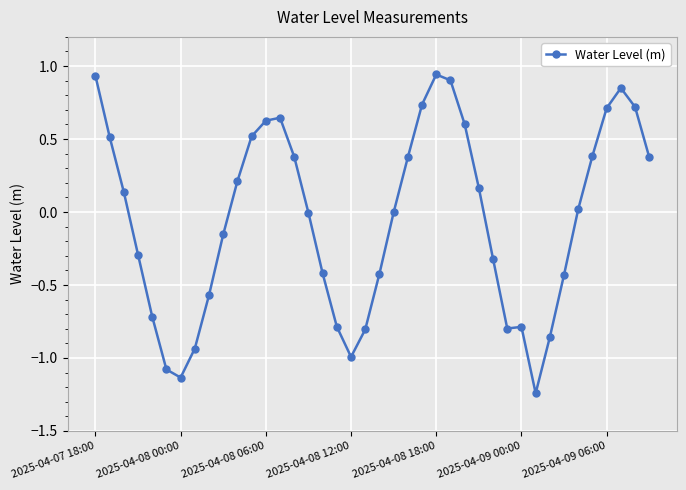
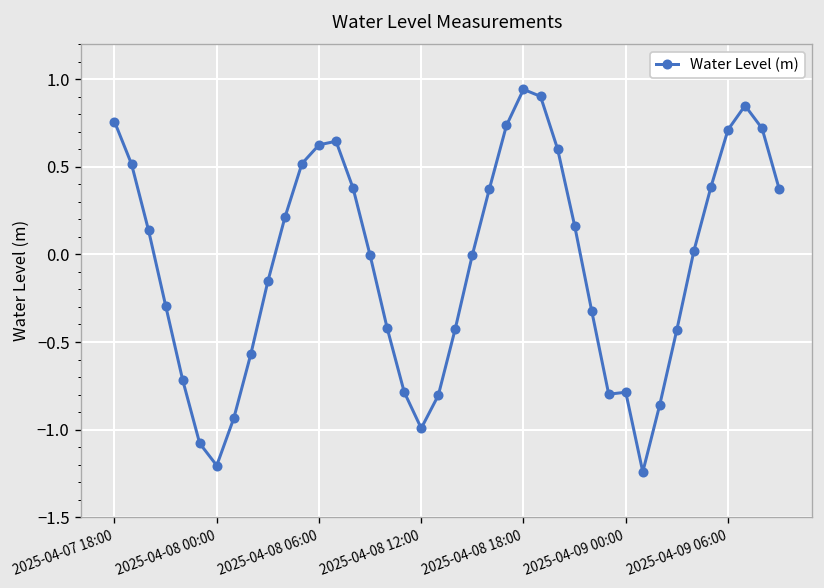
2025-04-07 18:00: 0.93 -> 0.76
2025-04-08 00:00: -1.13 -> -1.21
